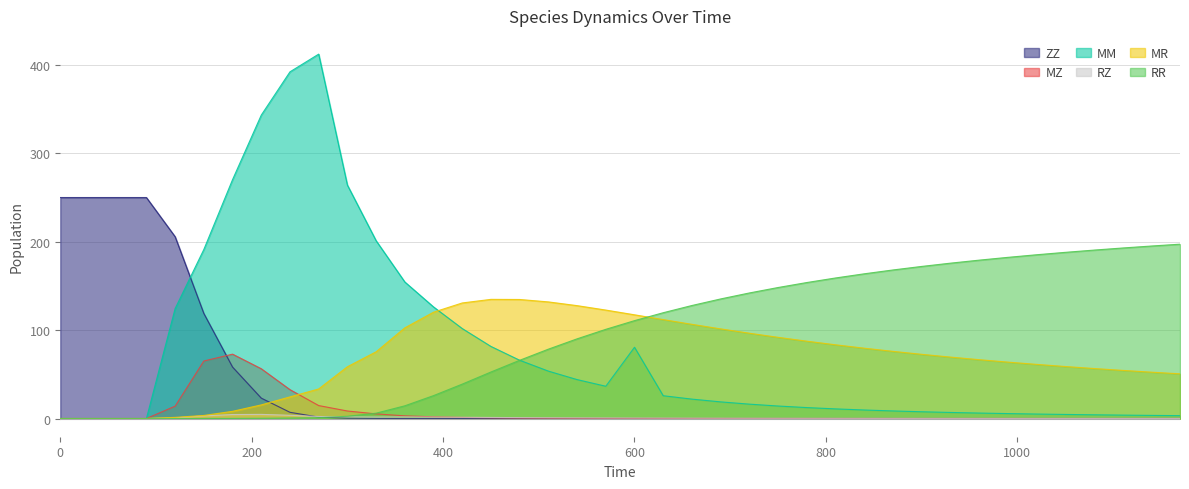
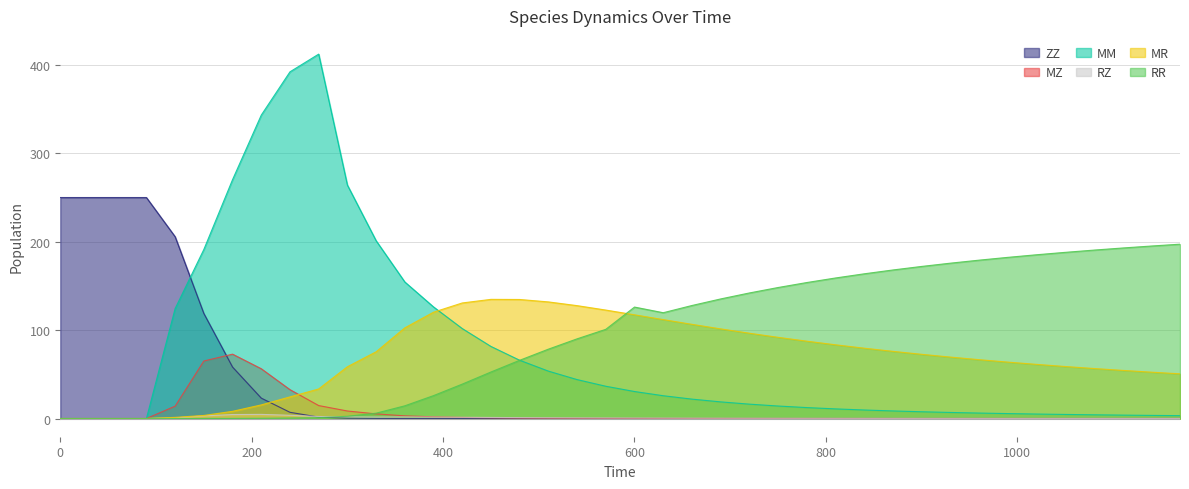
MM, 600: 80 -> 30
RR, 600: 110 -> 130
